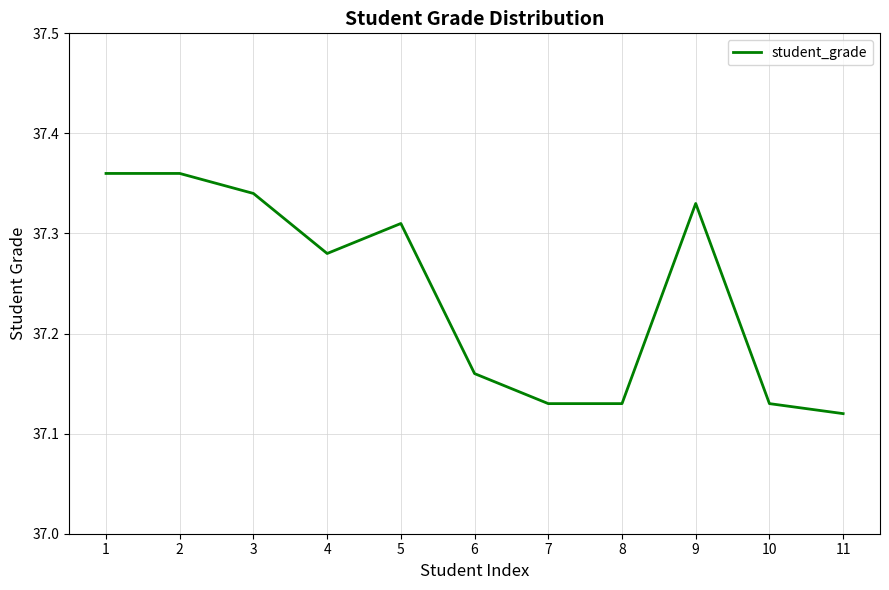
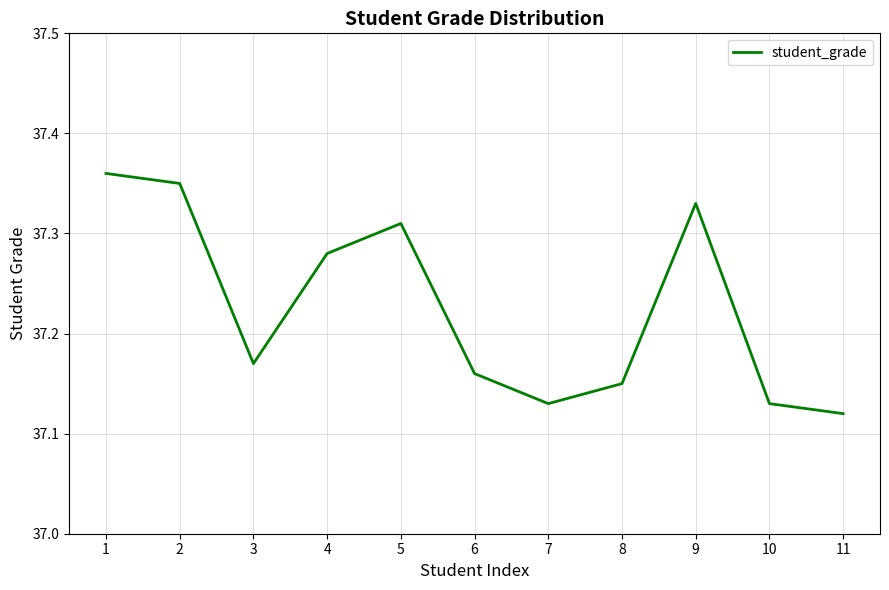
2: 37.36 -> 37.35
3: 37.34 -> 37.17
8: 37.13 -> 37.15
